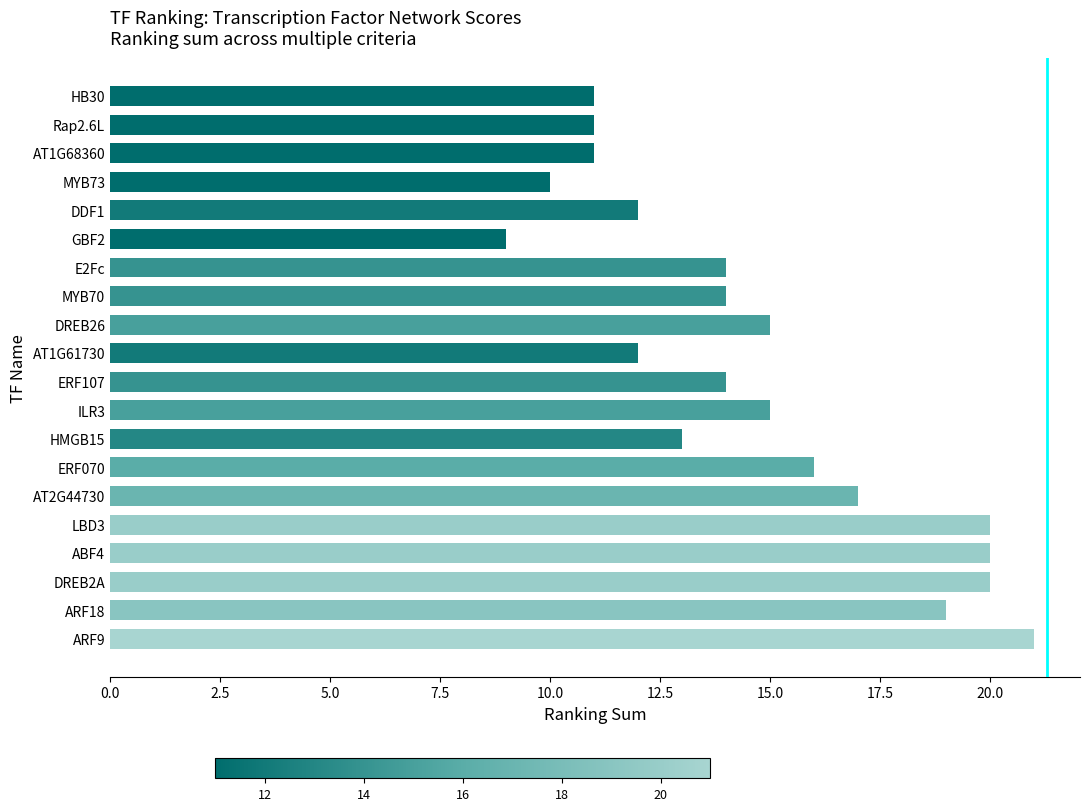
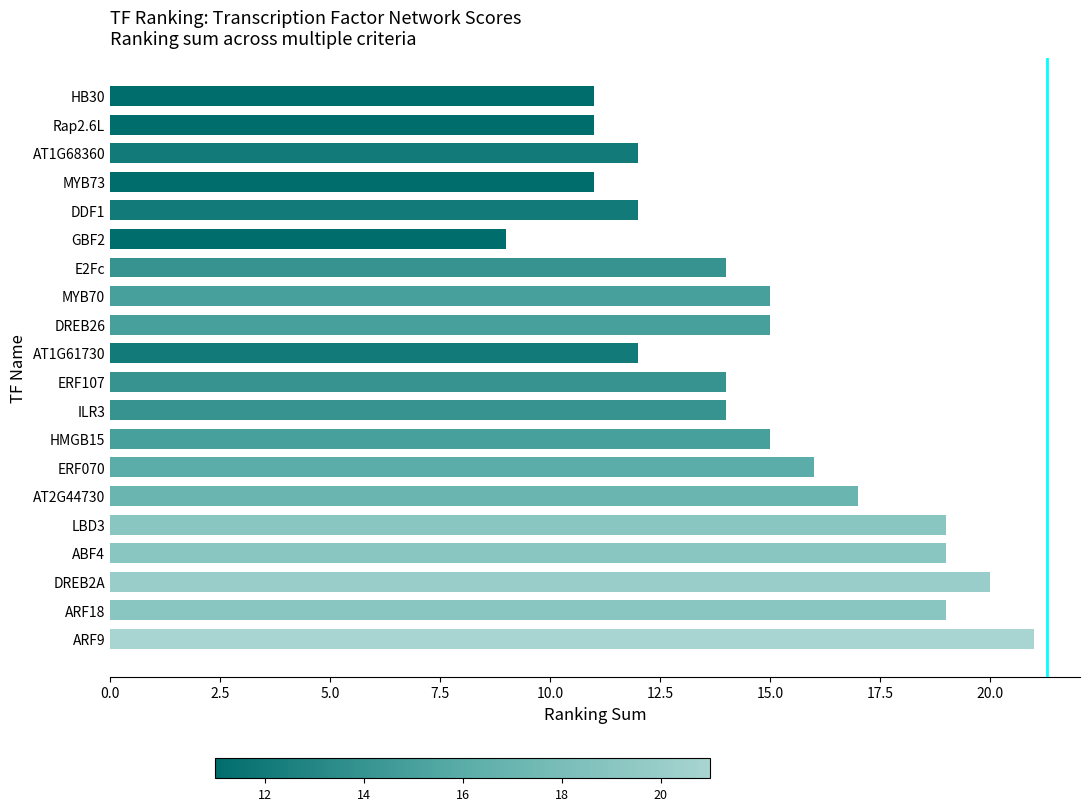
AT1G68360: 11 -> 12
MYB73: 10 -> 11
MYB70: 14 -> 15
ILR3: 15 -> 14
HMGB15: 13 -> 15
LBD3: 20 -> 19
ABF4: 20 -> 19
